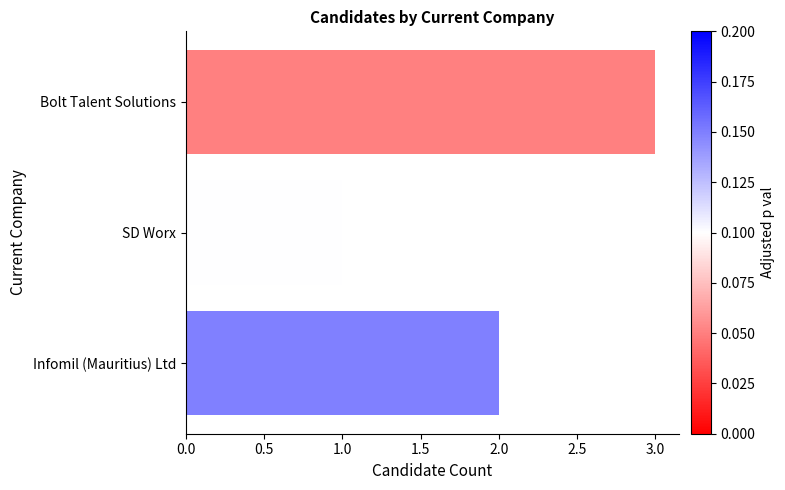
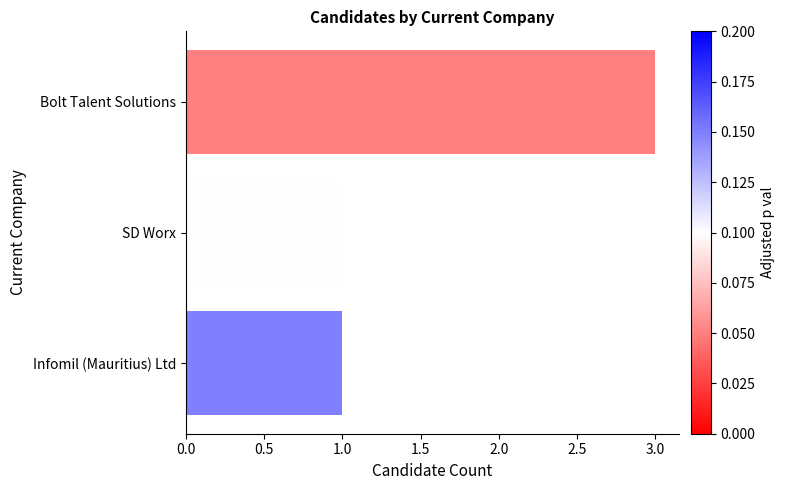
Infomil (Mauritius) Ltd: 2 -> 1
